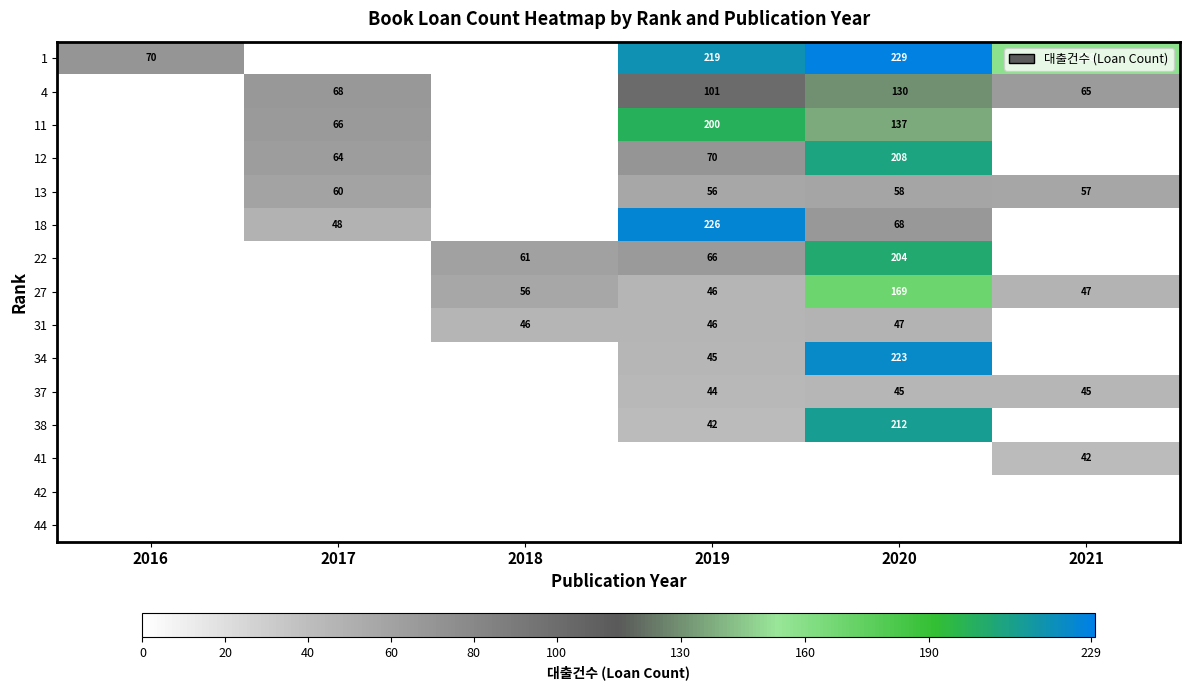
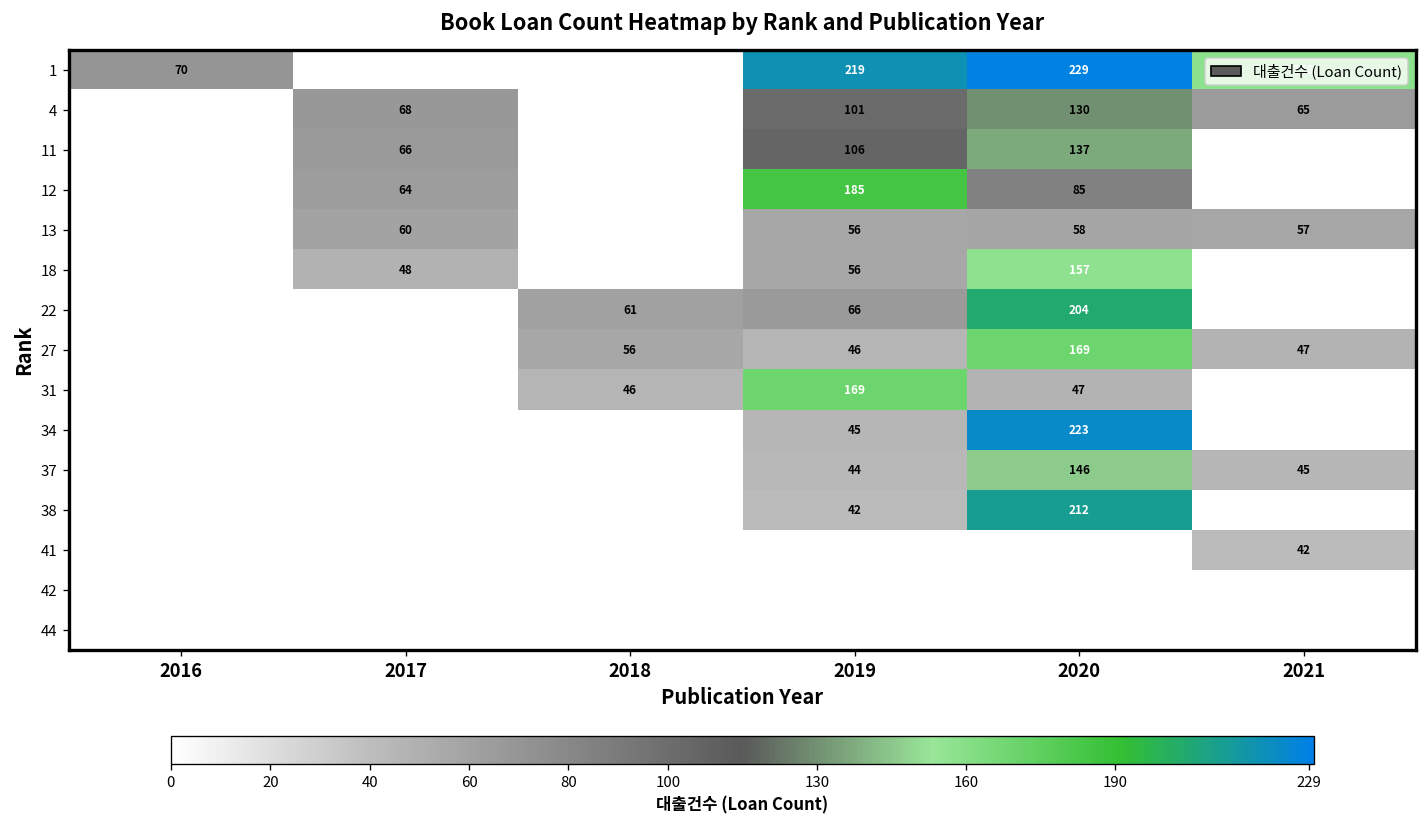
11, 2019: 200 -> 106
12, 2019: 70 -> 185
12, 2020: 208 -> 85
18, 2019: 226 -> 56
18, 2020: 68 -> 157
31, 2019: 46 -> 169
37, 2020: 45 -> 146
